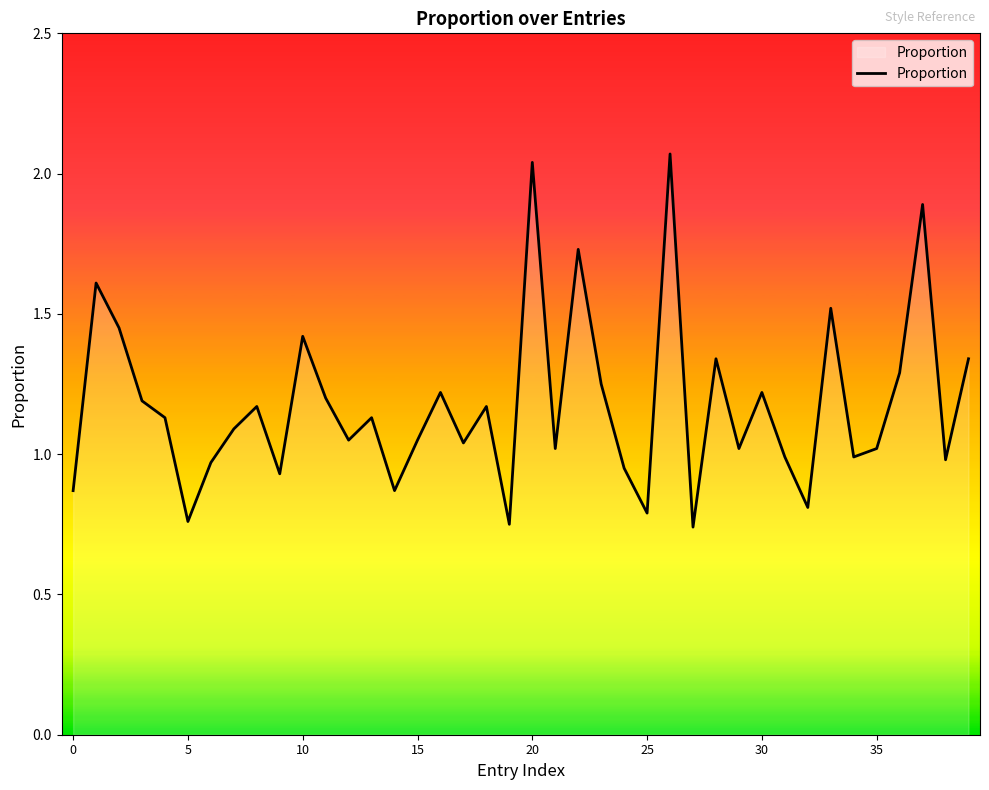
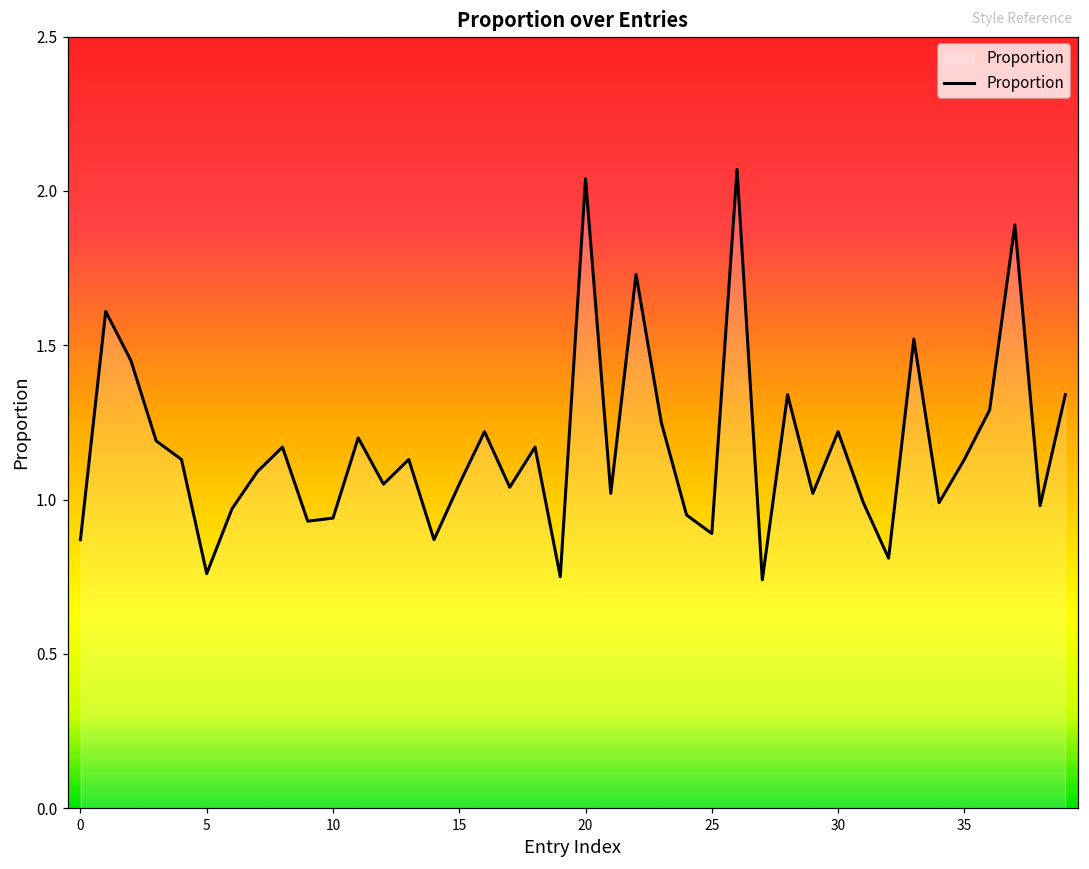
10: 1.42 -> 0.94
25: 0.79 -> 0.89
35: 1.02 -> 1.13
